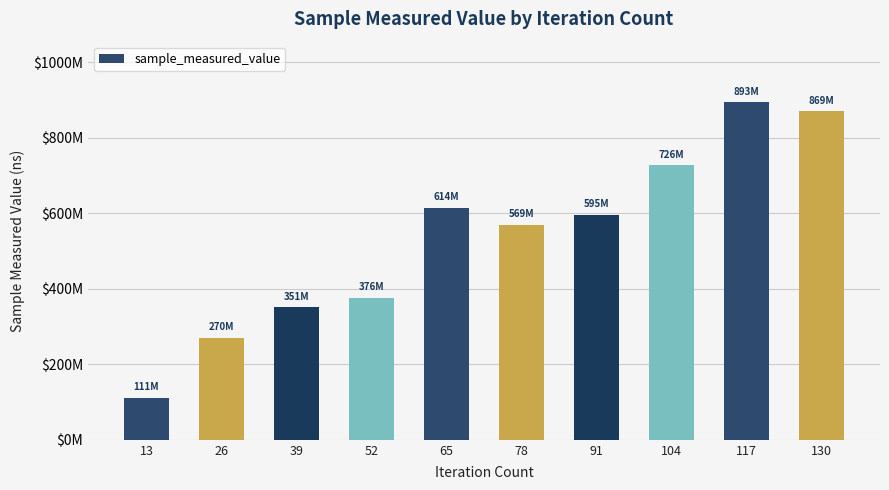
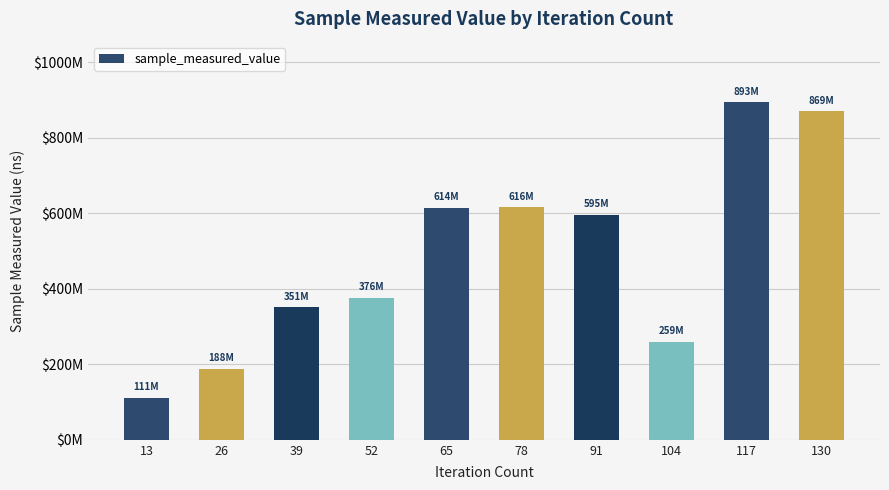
26: 270M -> 188M
78: 569M -> 616M
104: 726M -> 259M
